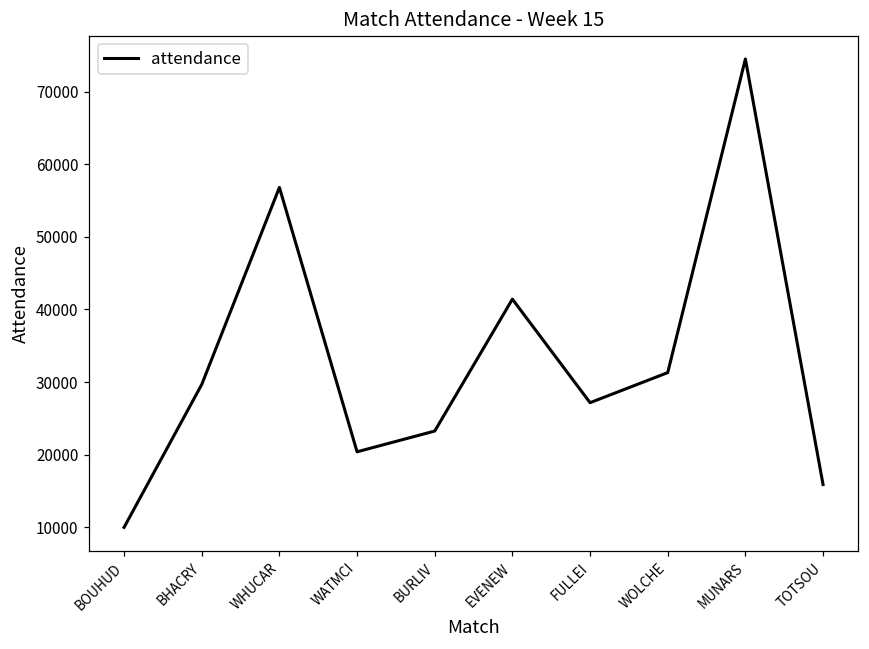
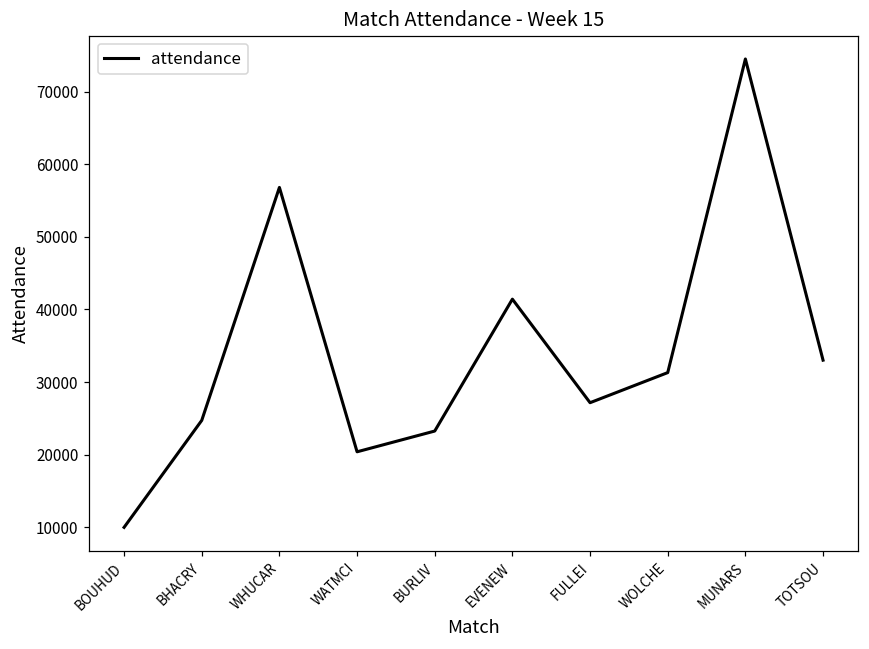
BHACRY: 30000 -> 25000
TOTSOU: 16000 -> 33000
